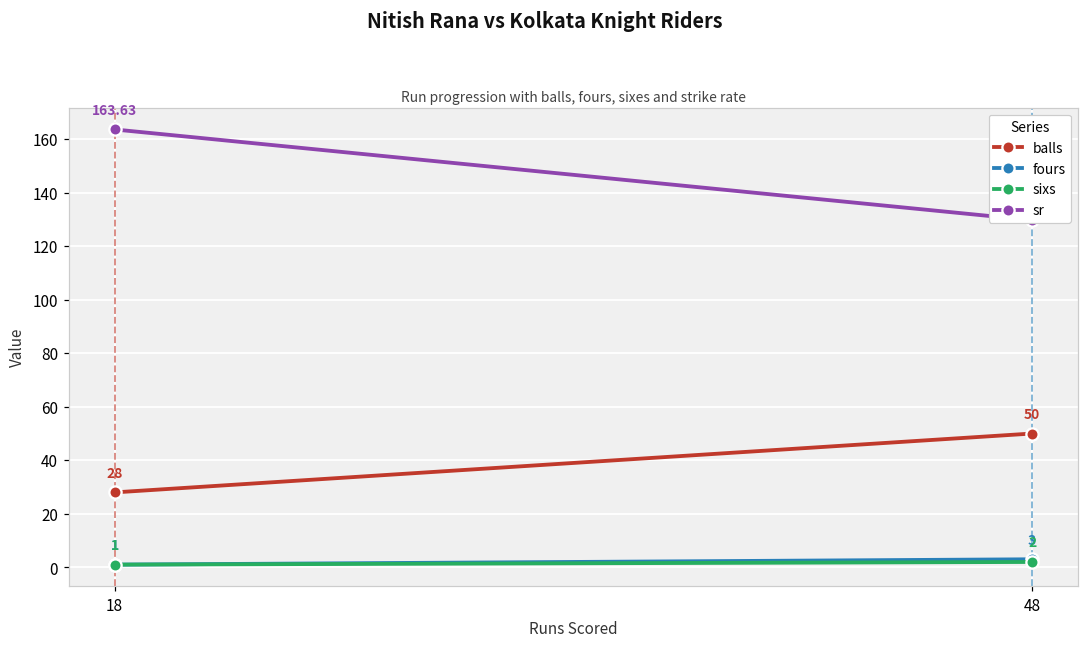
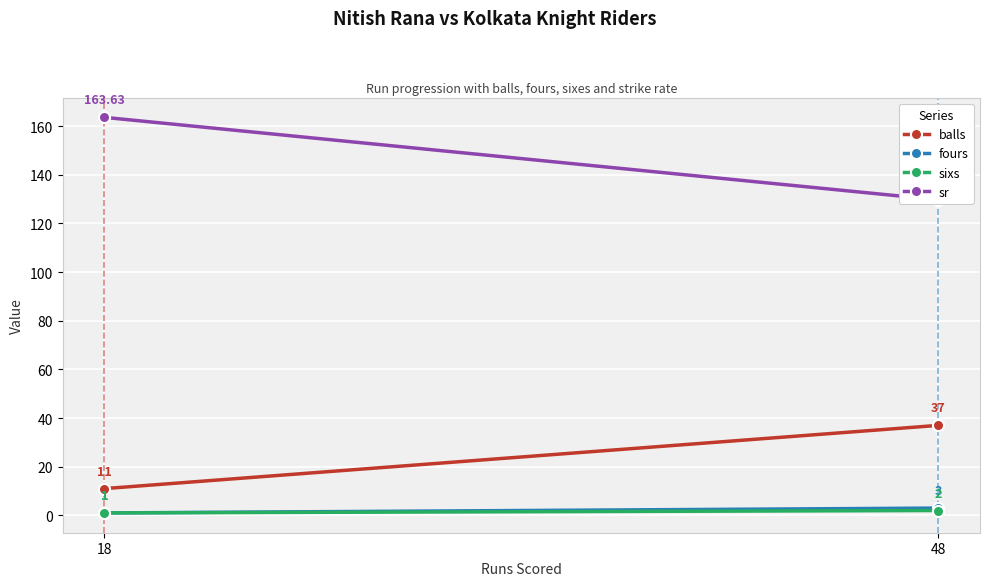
balls, 18: 28 -> 11
balls, 48: 50 -> 37
